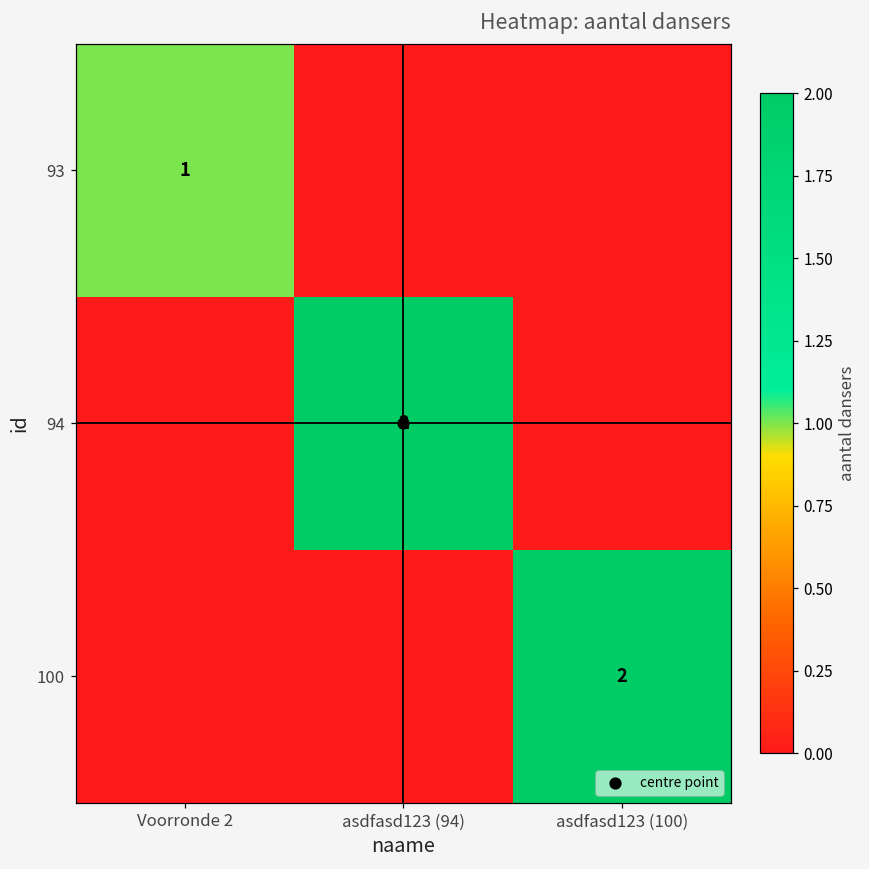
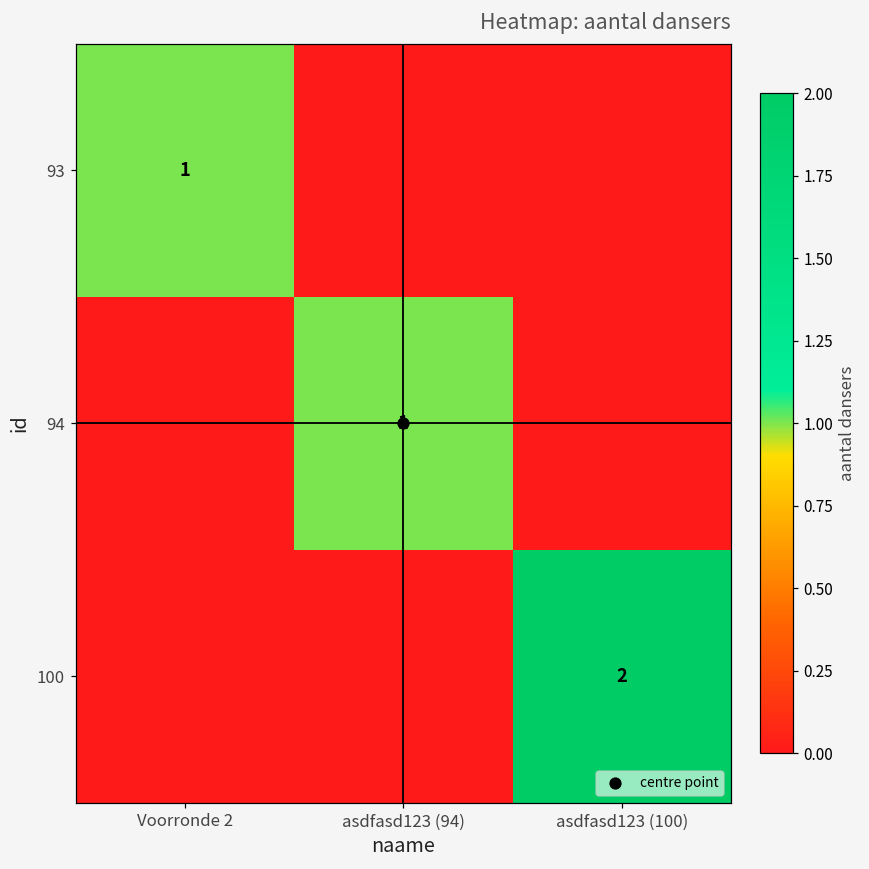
94, asdfasd123 (94): 2 -> 1
